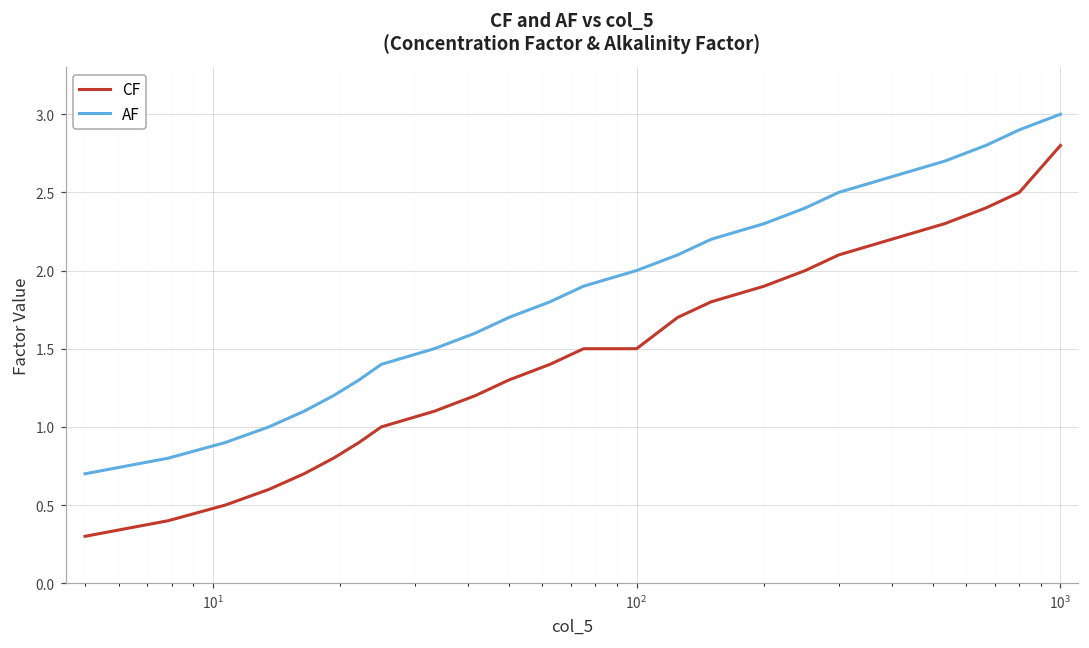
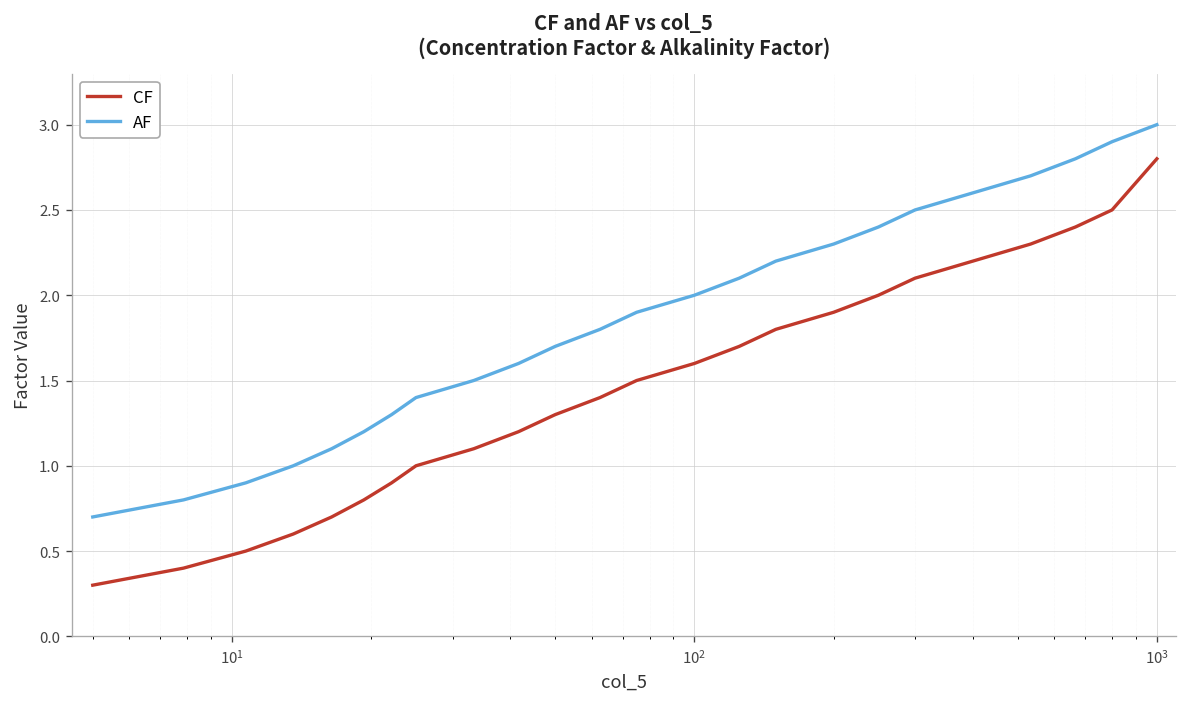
CF, 10^2: 1.5 -> 1.6
